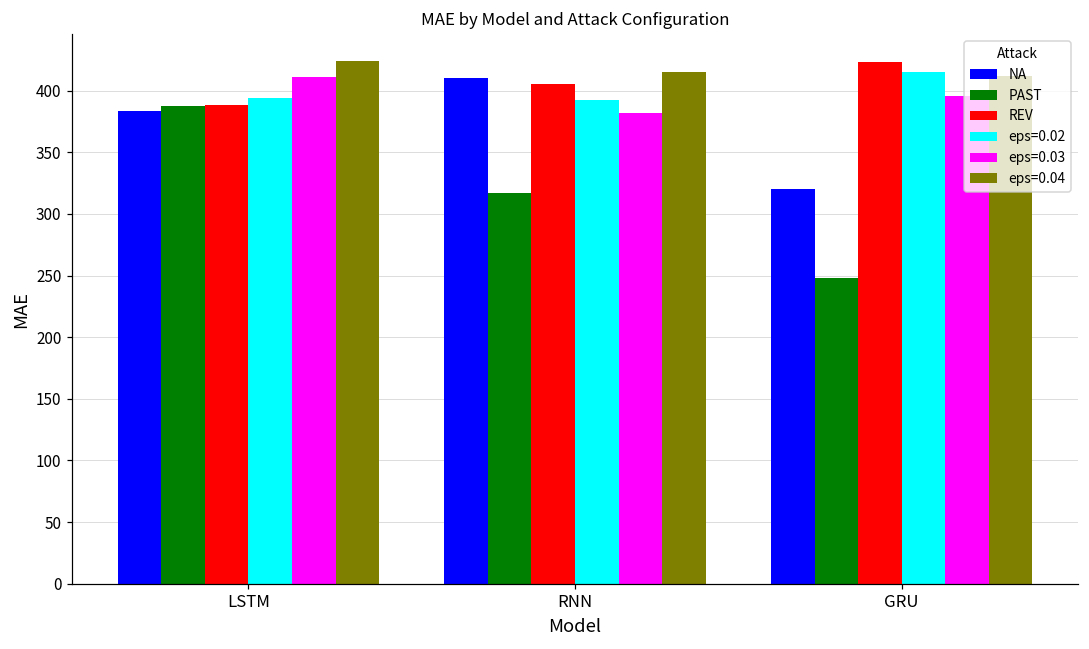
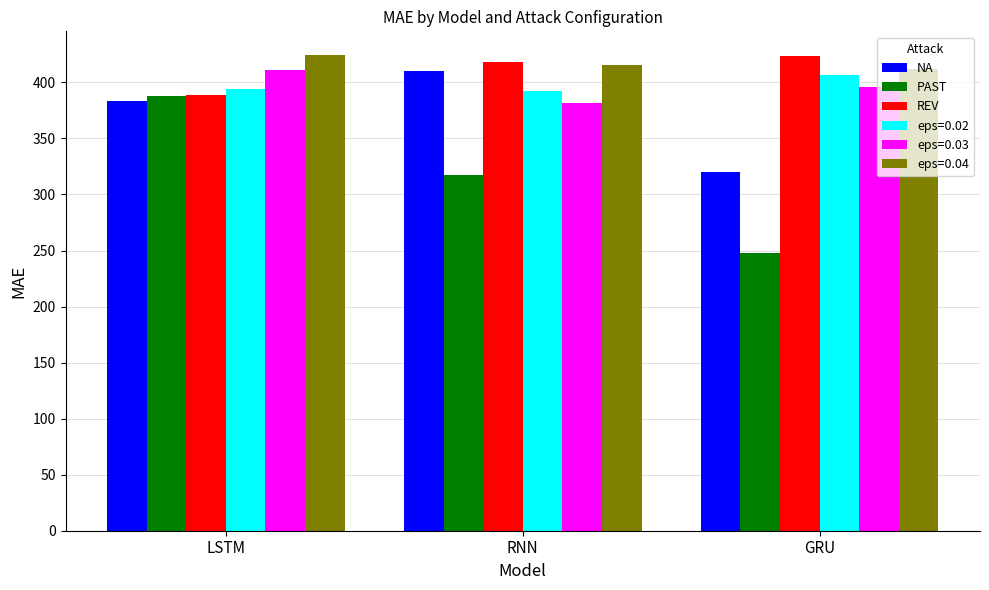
REV, RNN: 406 -> 418
eps=0.02, GRU: 415 -> 406
